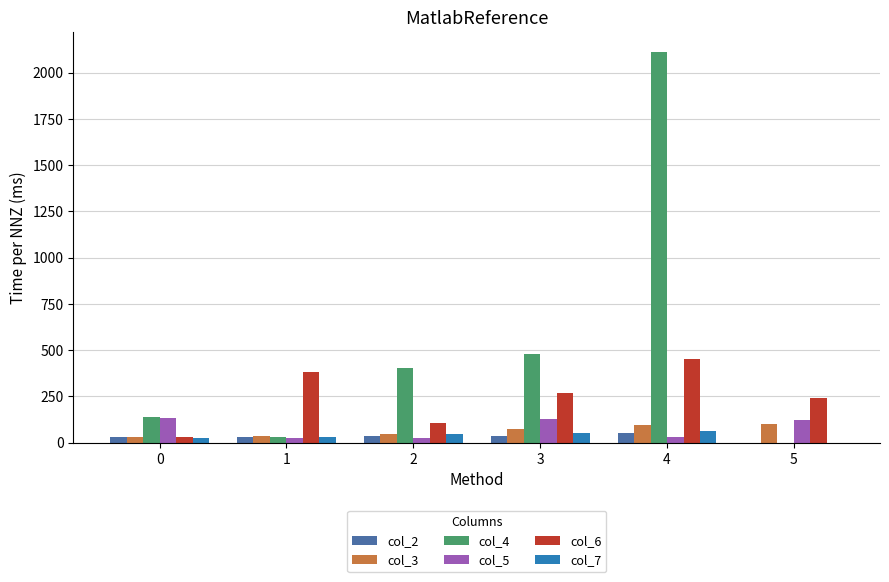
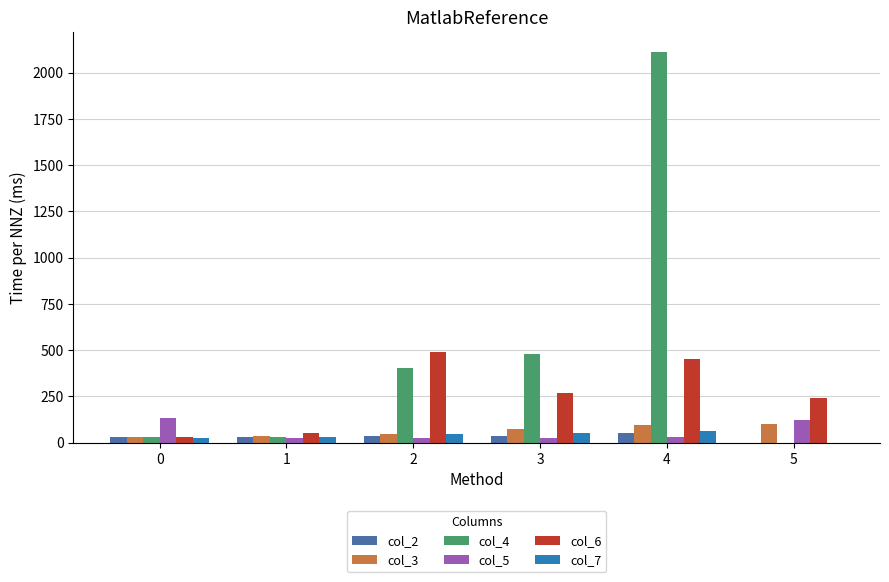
col_4, 0: 140 -> 30
col_6, 1: 380 -> 50
col_6, 2: 110 -> 490
col_5, 3: 130 -> 30
